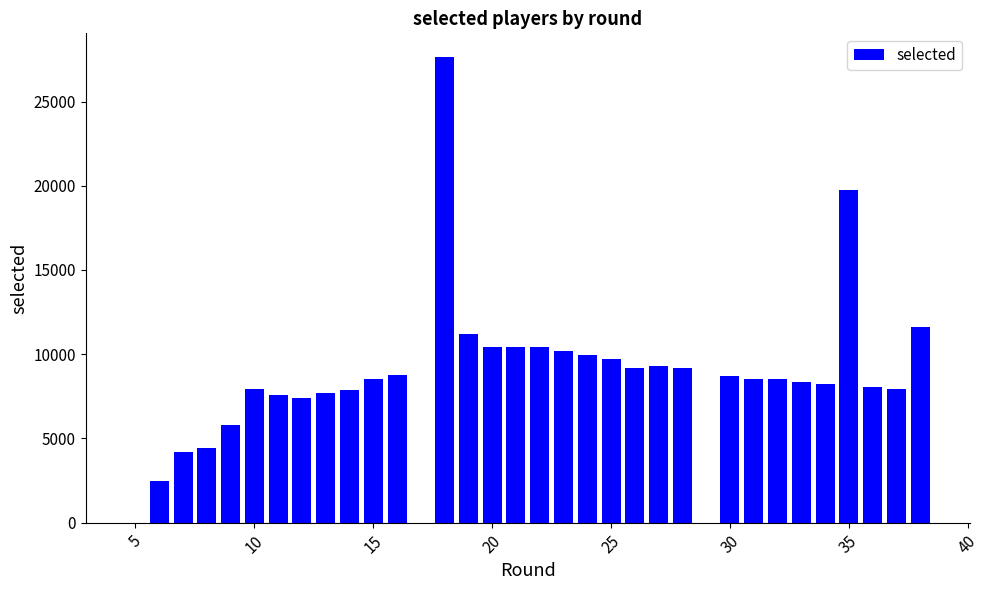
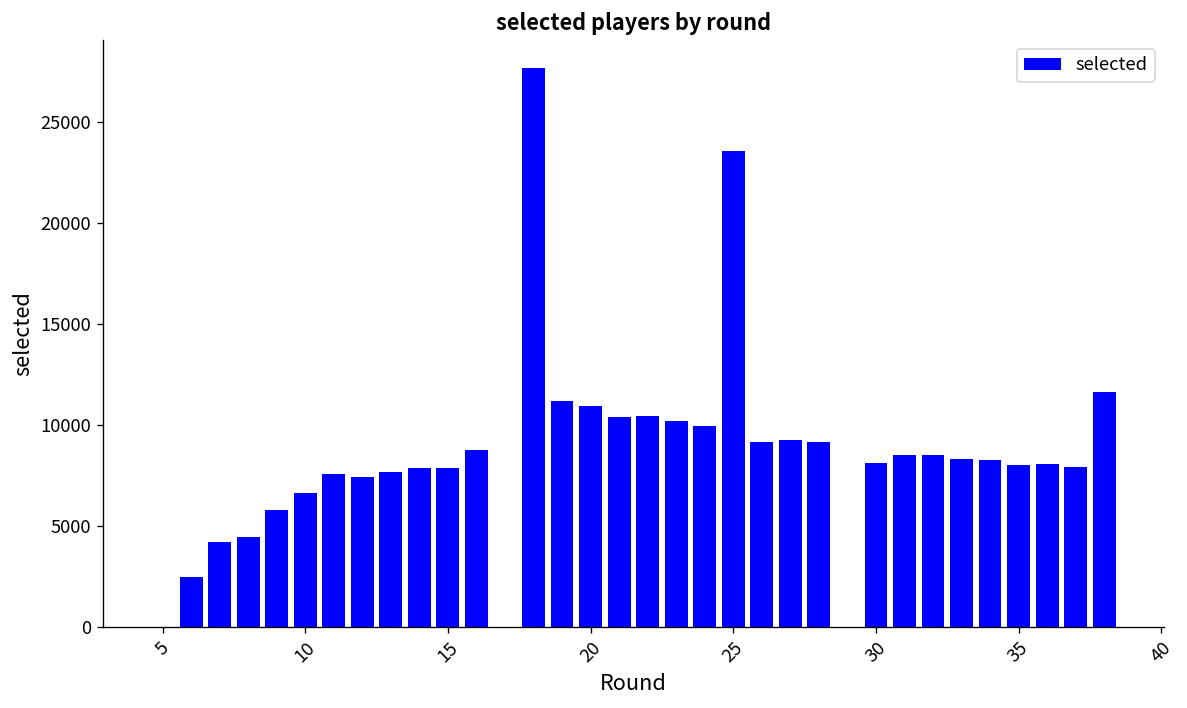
10: 7900 -> 6600
15: 8600 -> 7900
20: 10400 -> 10900
25: 9700 -> 23500
30: 8700 -> 8100
35: 19800 -> 8000
